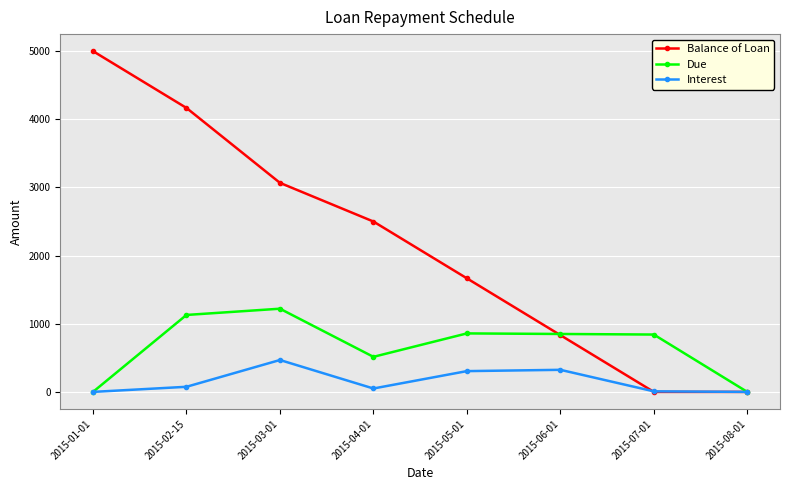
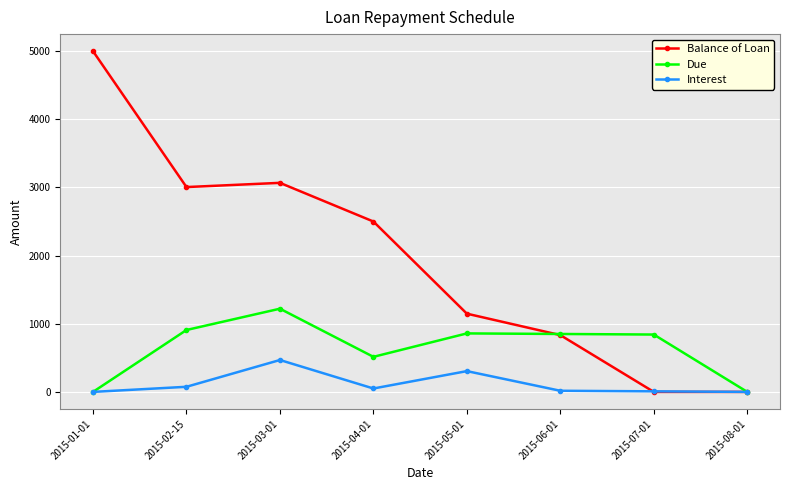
Balance of Loan, 2015-02-15: 4200 -> 3000
Due, 2015-02-15: 1100 -> 900
Balance of Loan, 2015-05-01: 1700 -> 1100
Interest, 2015-06-01: 300 -> 0
